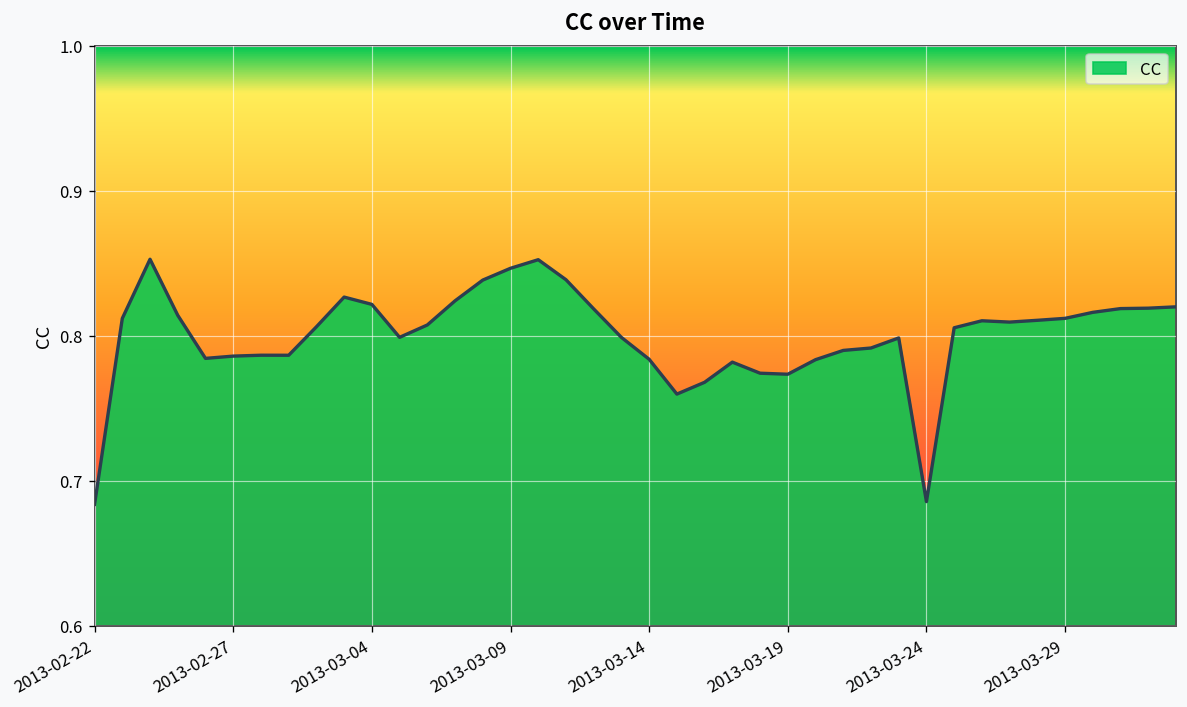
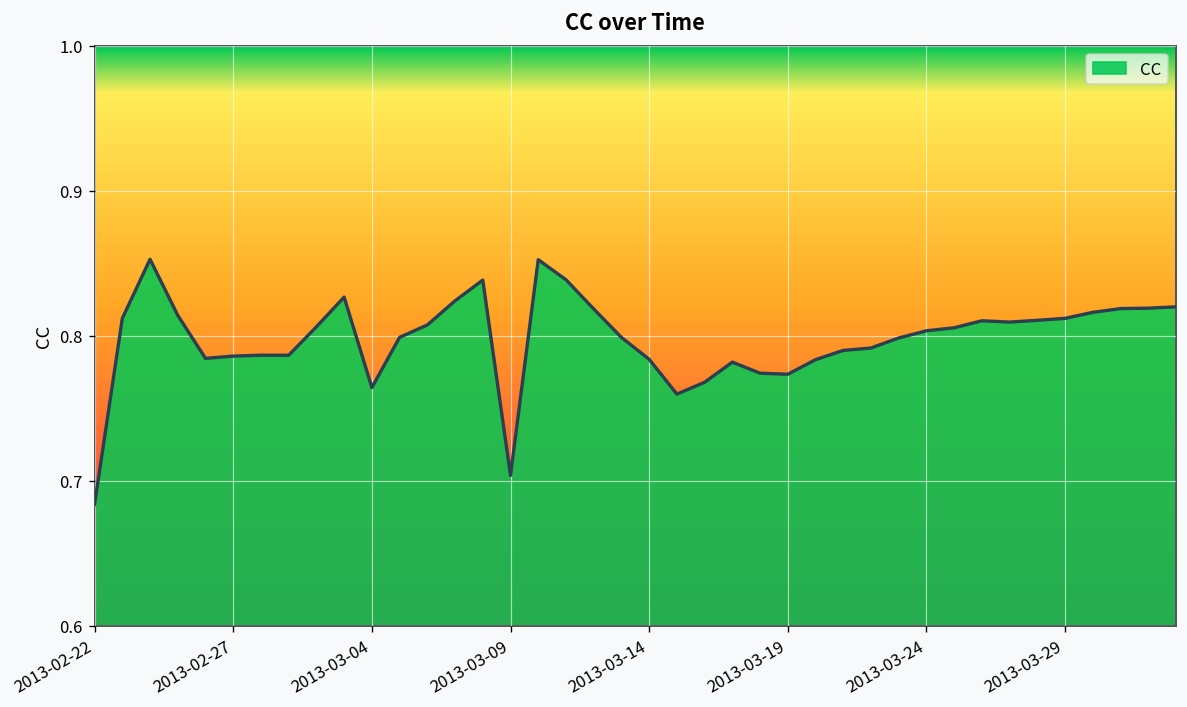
2013-03-04: 0.822 -> 0.764
2013-03-09: 0.847 -> 0.704
2013-03-24: 0.686 -> 0.803
